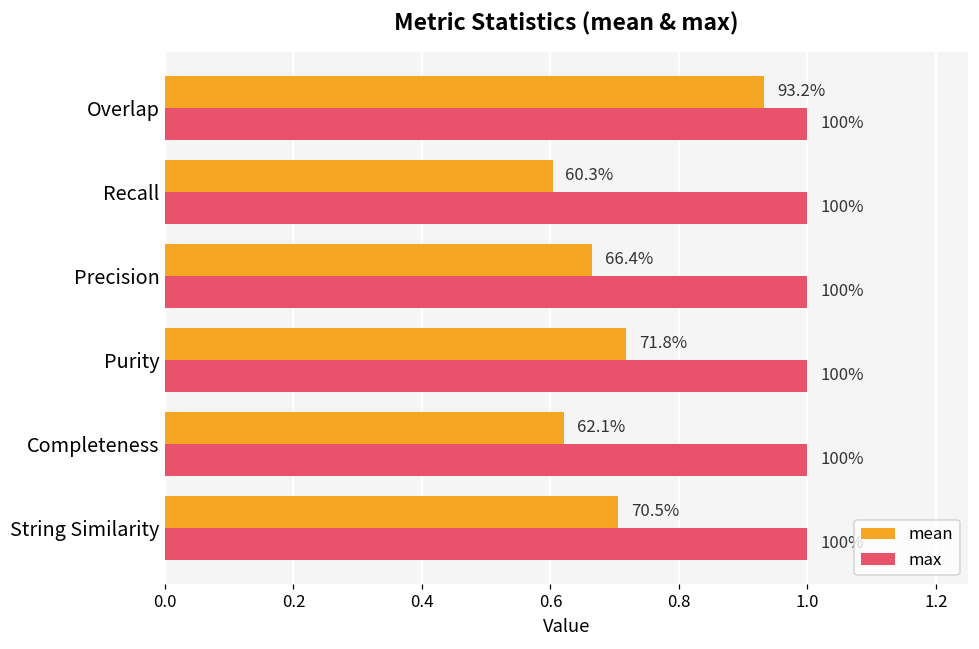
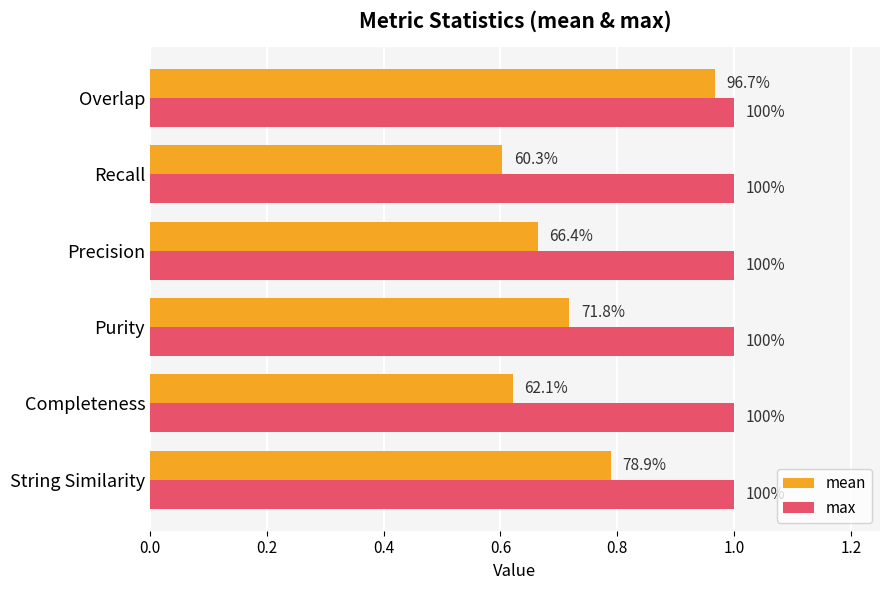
mean, Overlap: 93.2% -> 96.7%
mean, String Similarity: 70.5% -> 78.9%
